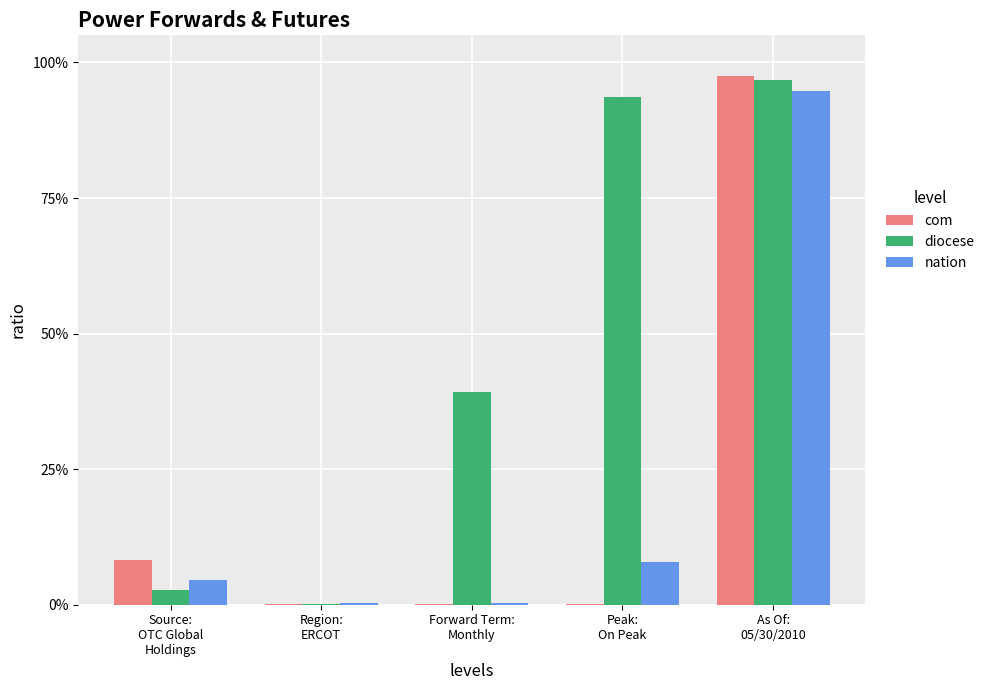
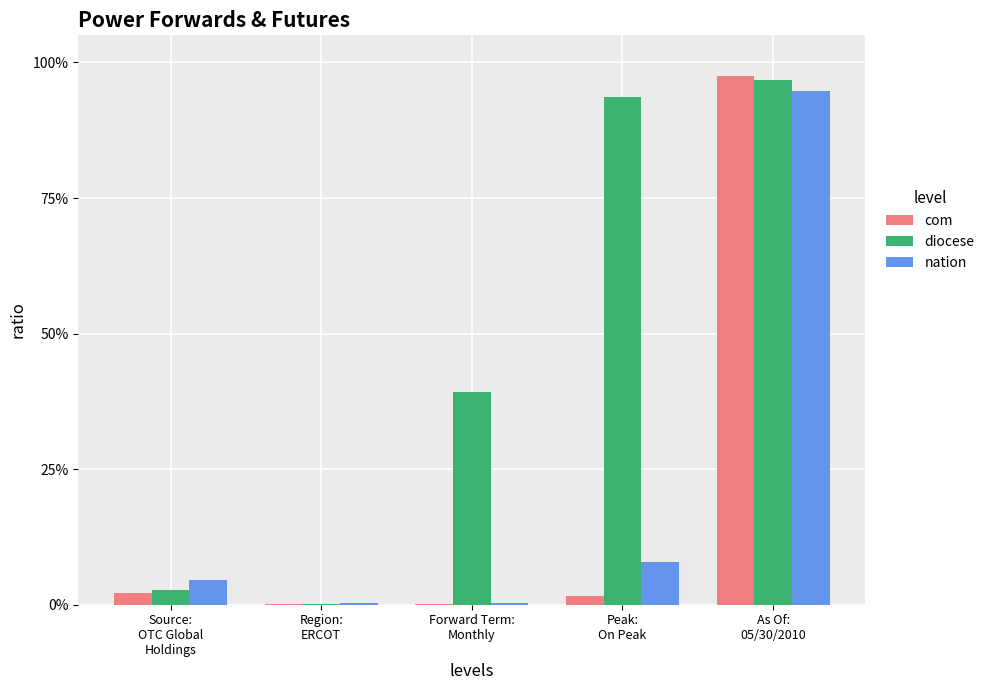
com, Source: OTC Global Holdings: 8% -> 2%
com, Peak: On Peak: 0% -> 2%
